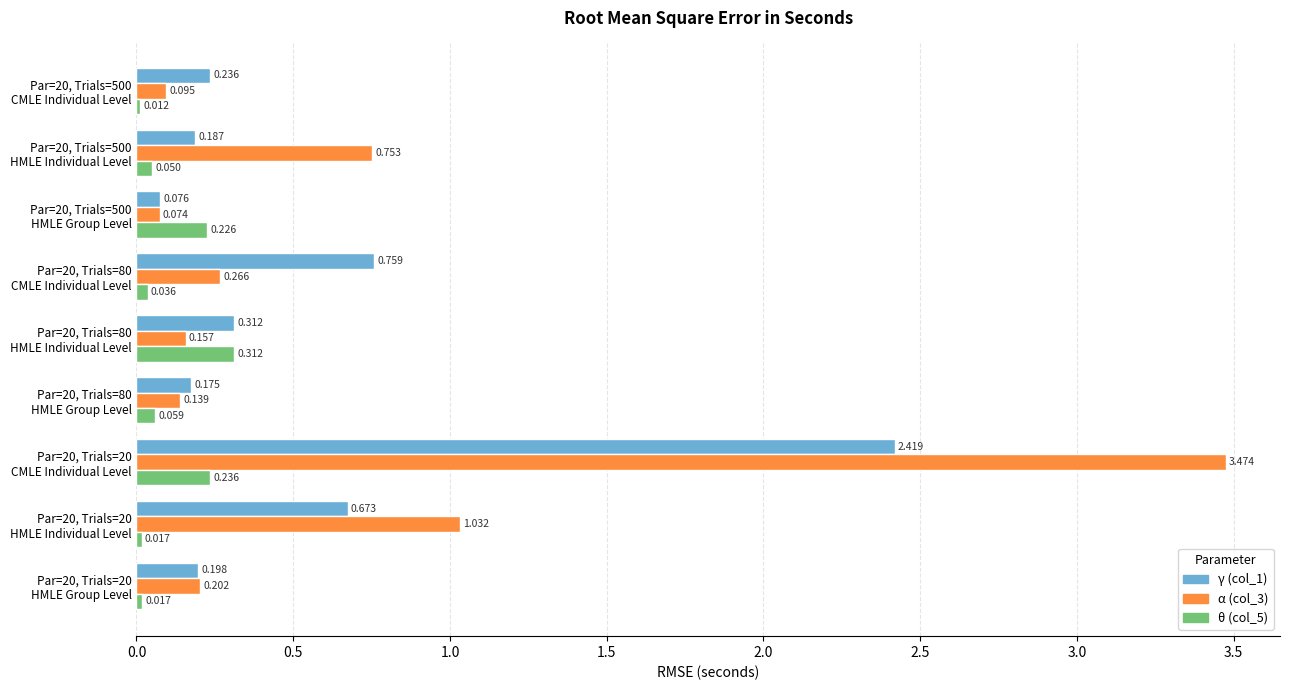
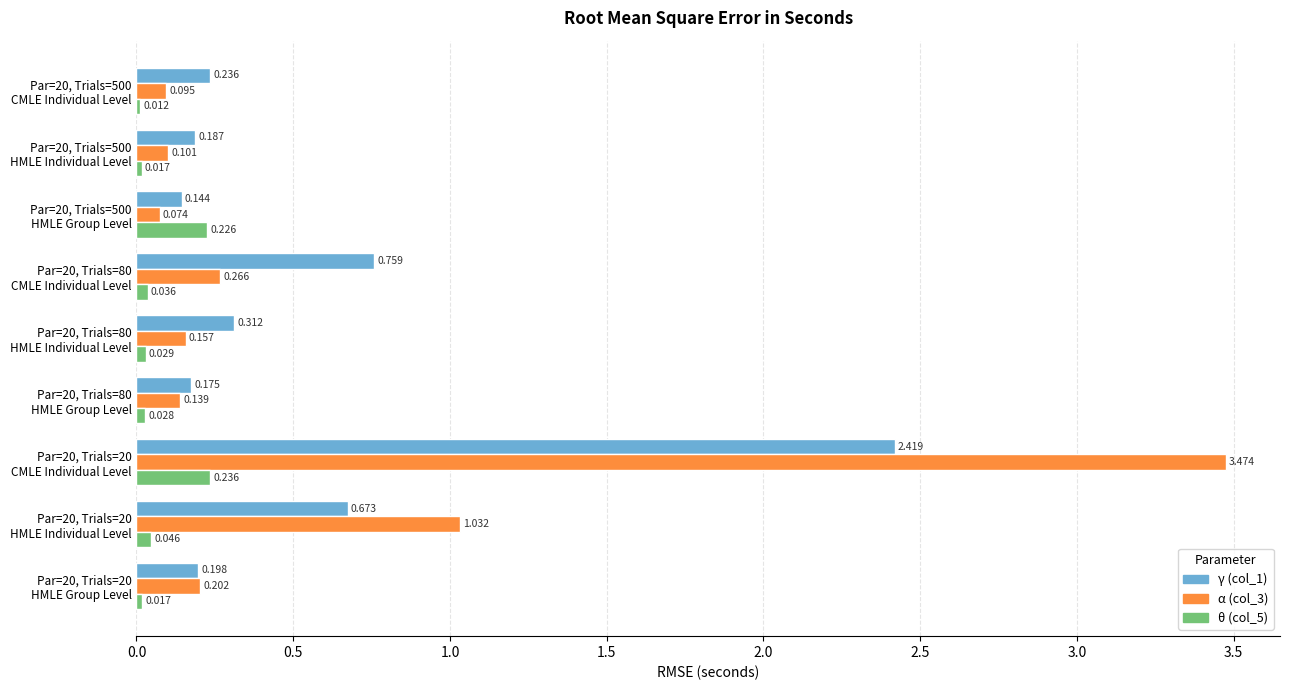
α (col_3), Par=20, Trials=500 HMLE Individual Level: 0.753 -> 0.101
θ (col_5), Par=20, Trials=500 HMLE Individual Level: 0.050 -> 0.017
γ (col_1), Par=20, Trials=500 HMLE Group Level: 0.076 -> 0.144
θ (col_5), Par=20, Trials=80 HMLE Individual Level: 0.312 -> 0.029
θ (col_5), Par=20, Trials=80 HMLE Group Level: 0.059 -> 0.028
θ (col_5), Par=20, Trials=20 HMLE Individual Level: 0.017 -> 0.046
